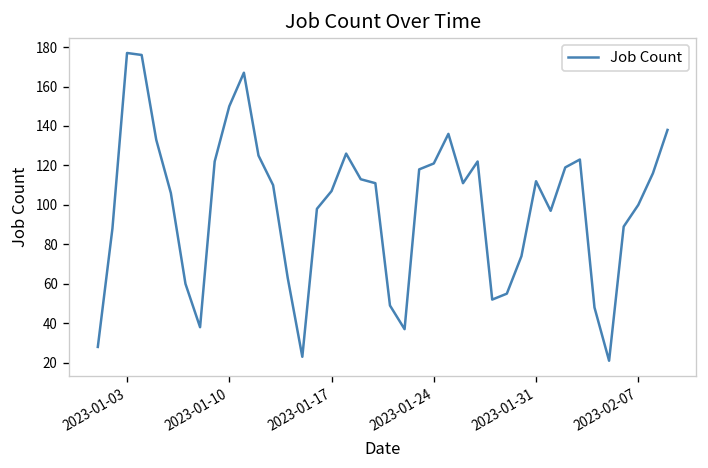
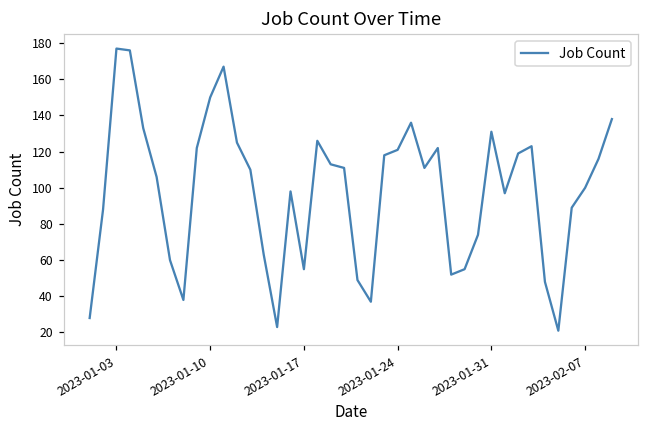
2023-01-17: 107 -> 55
2023-01-31: 112 -> 131
